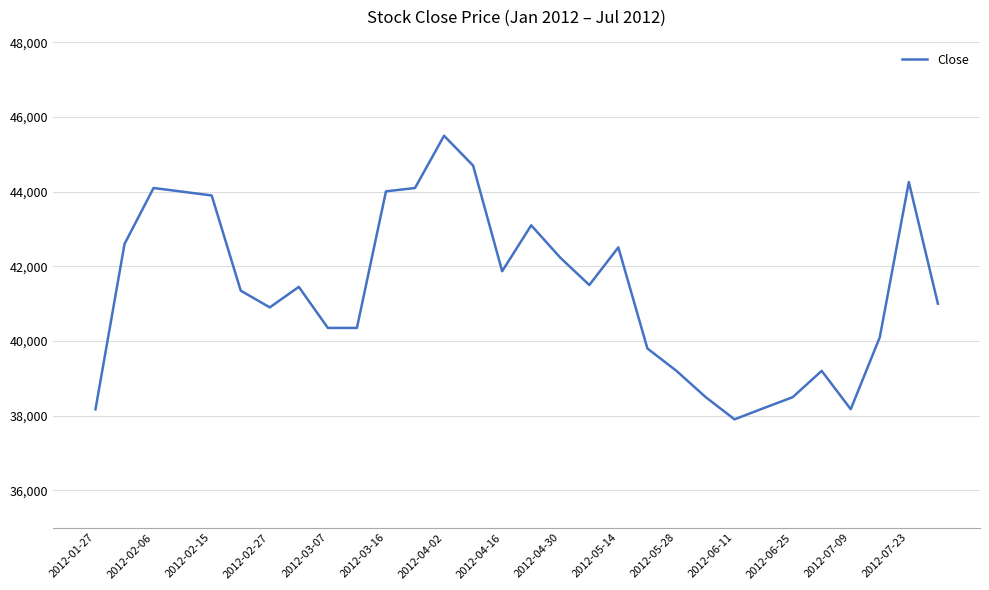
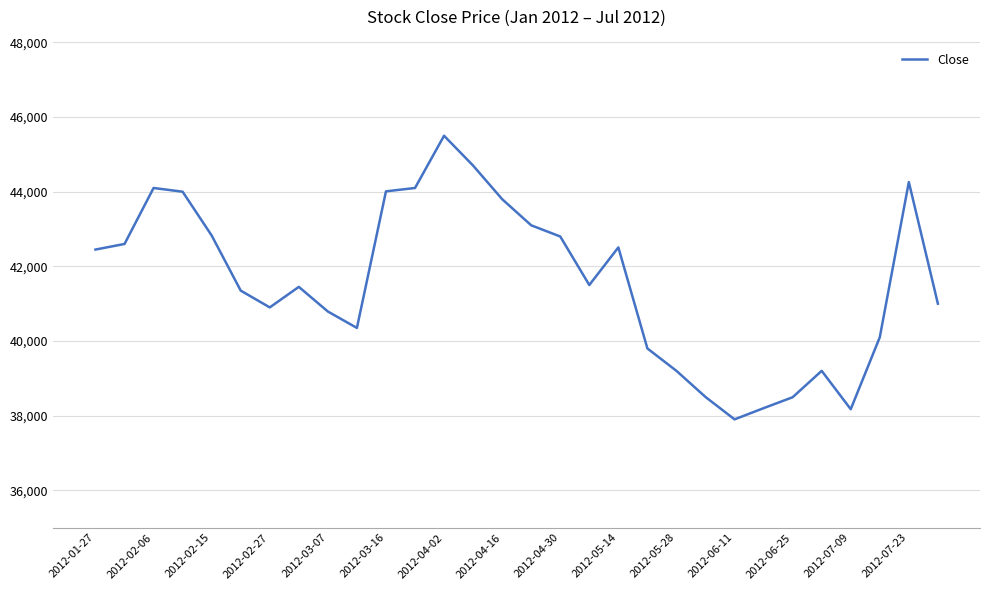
2012-01-27: 38,200 -> 42,500
2012-02-15: 43,900 -> 42,800
2012-03-07: 40,400 -> 40,800
2012-04-16: 41,900 -> 43,800
2012-04-30: 42,200 -> 42,800
